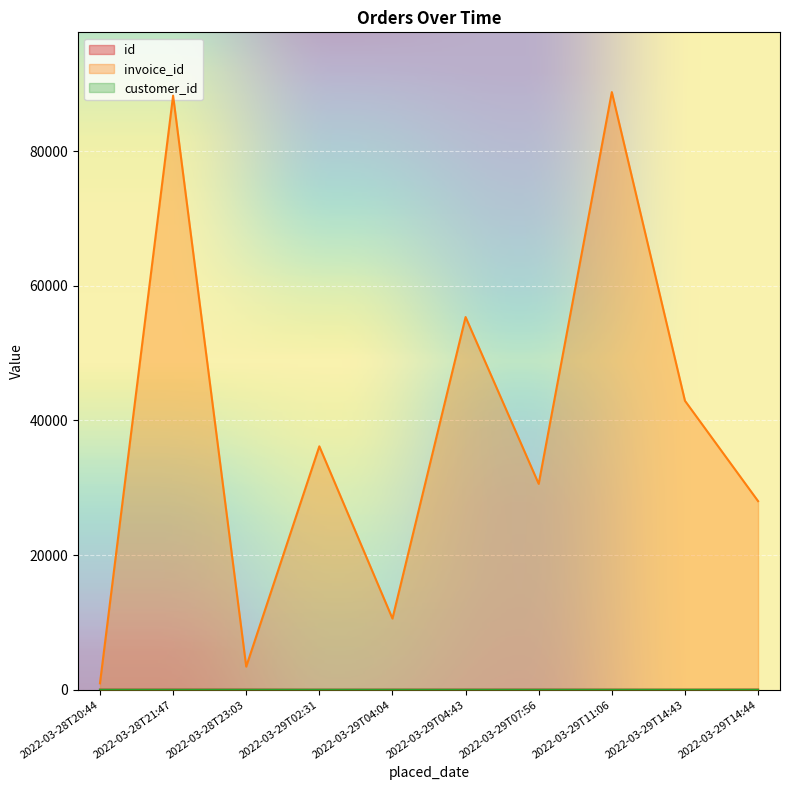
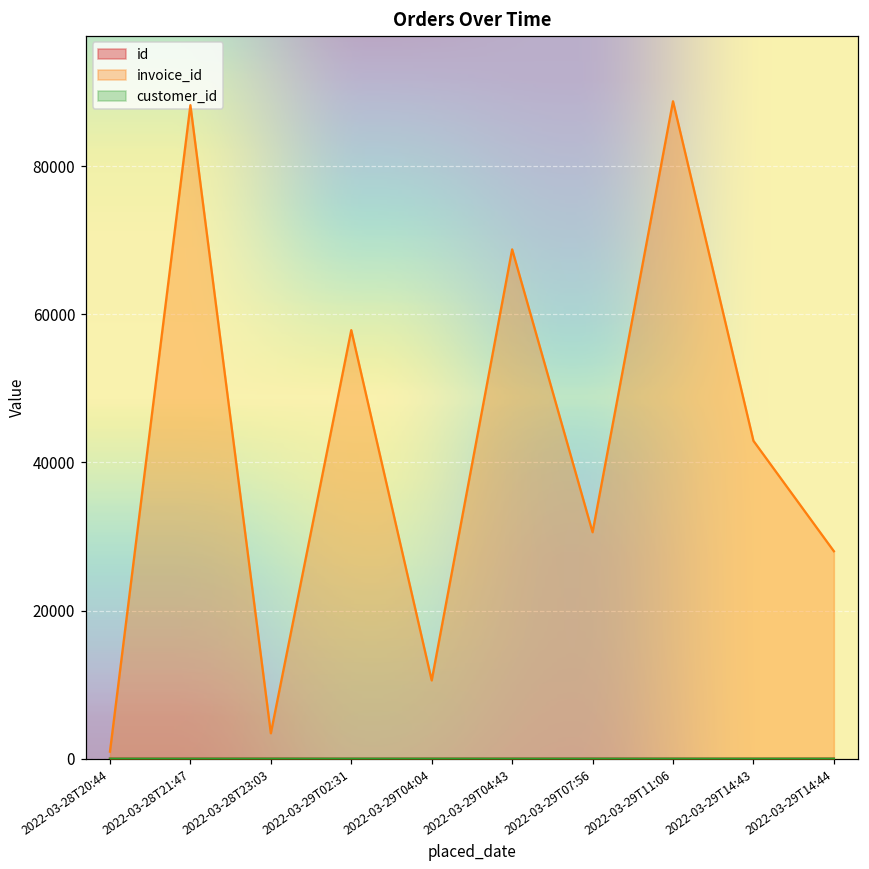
invoice_id, 2022-03-29T02:31: 36000 -> 58000
invoice_id, 2022-03-29T04:43: 55000 -> 69000
